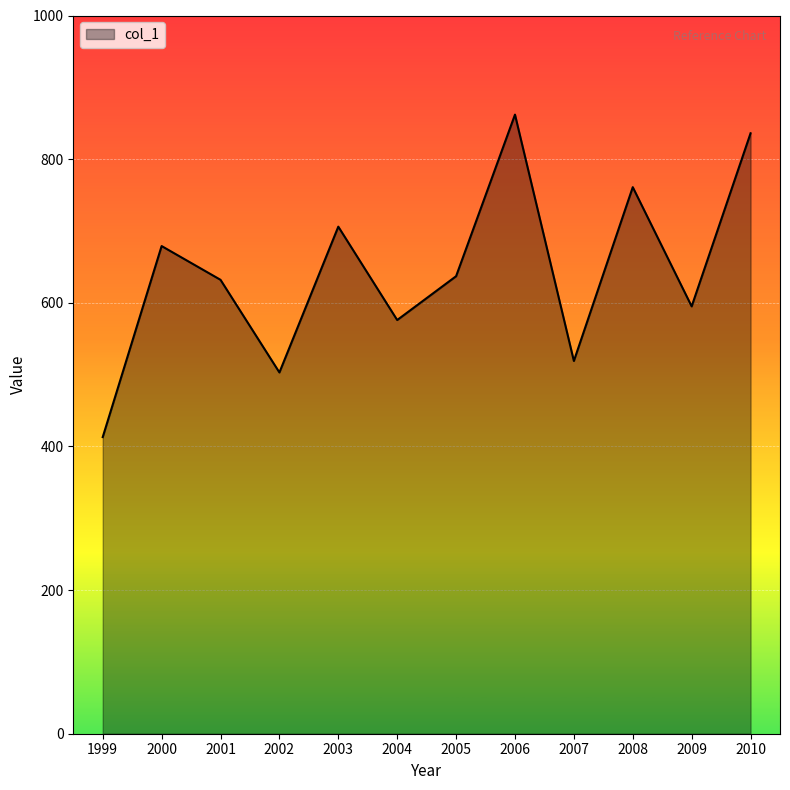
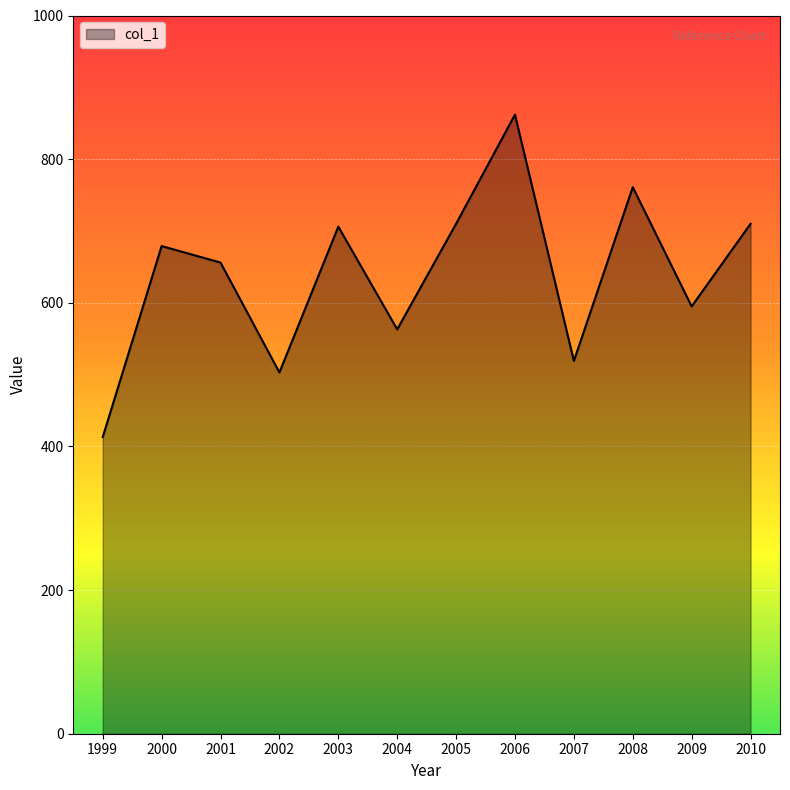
2001: 630 -> 660
2004: 580 -> 560
2005: 640 -> 710
2010: 840 -> 710
